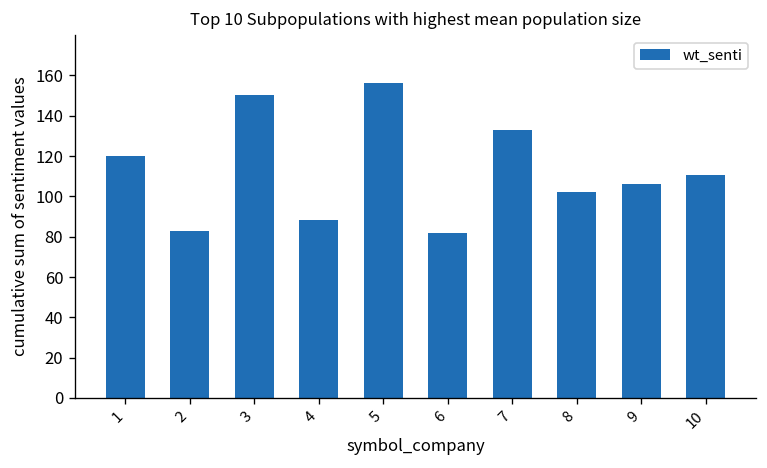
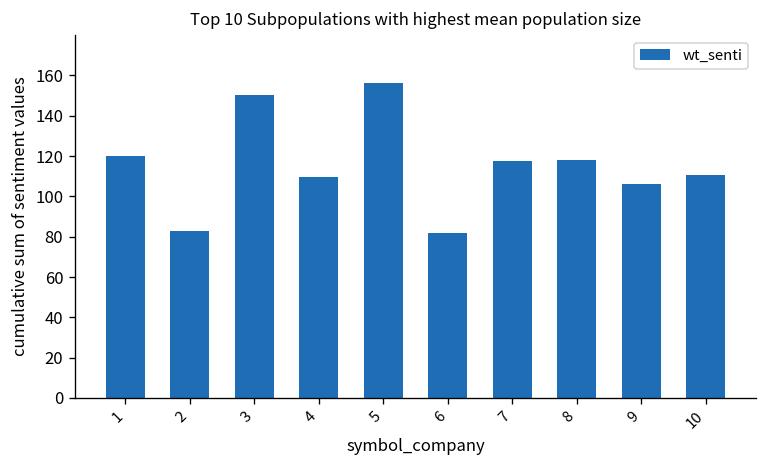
4: 89 -> 110
7: 133 -> 118
8: 102 -> 118
